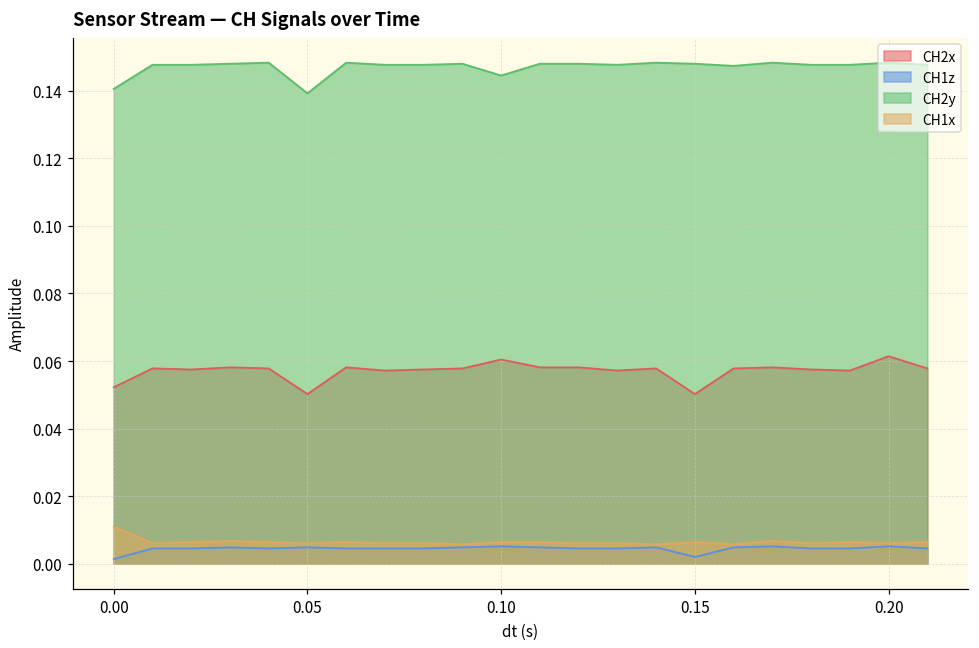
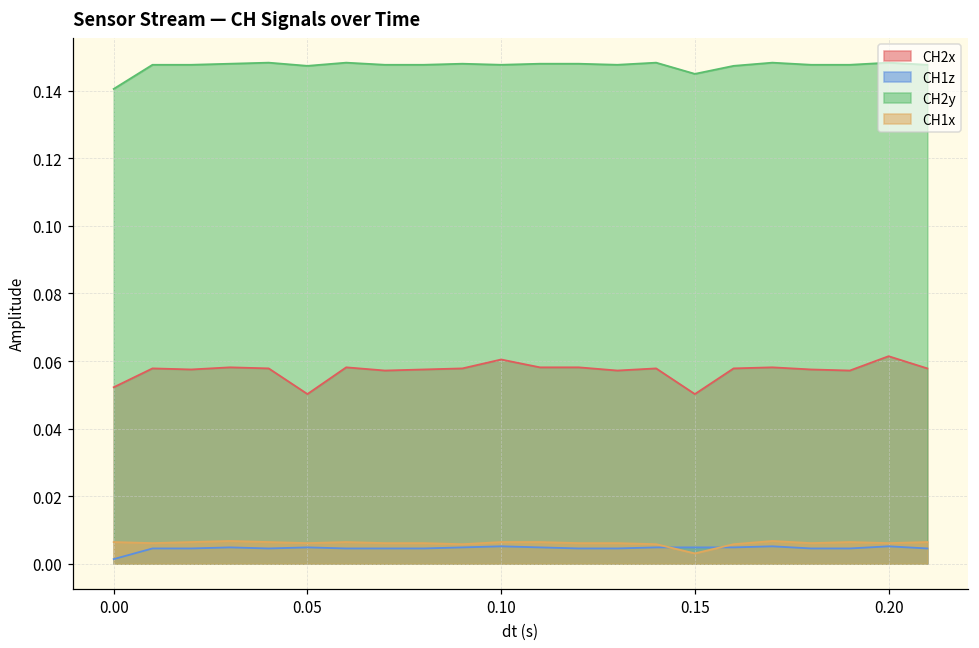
CH1x, 0.00: 0.011 -> 0.006
CH2y, 0.05: 0.139 -> 0.147
CH2y, 0.10: 0.145 -> 0.148
CH1z, 0.15: 0.002 -> 0.005
CH2y, 0.15: 0.148 -> 0.145
CH1x, 0.15: 0.006 -> 0.003
